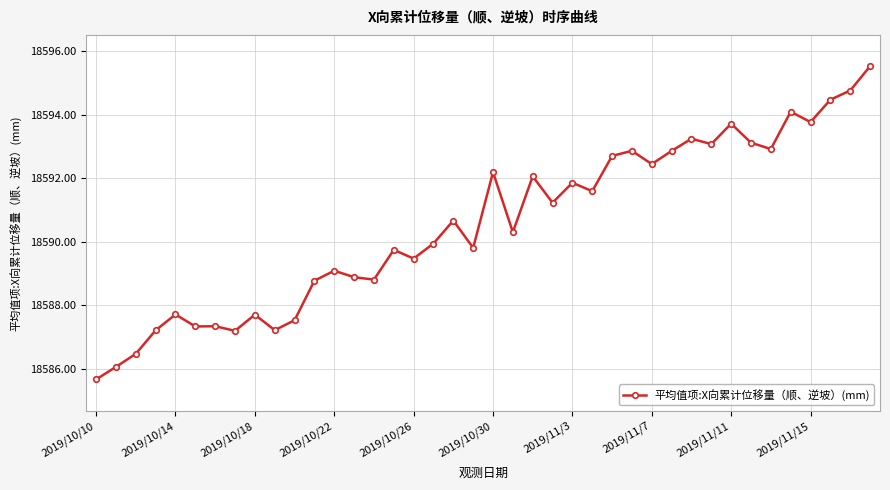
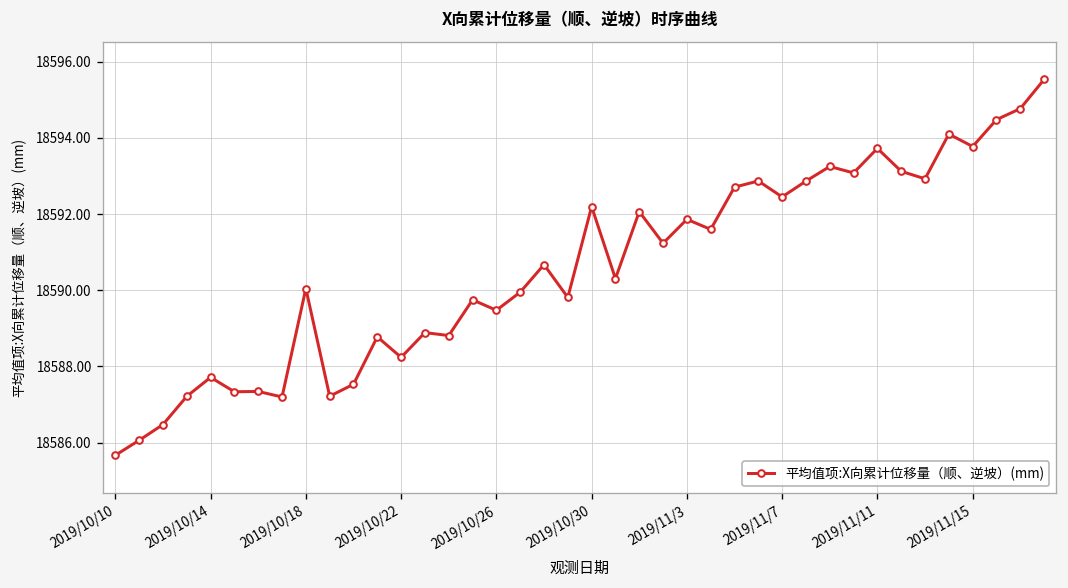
2019/10/18: 18587.7 -> 18590.0
2019/10/22: 18589.1 -> 18588.2
